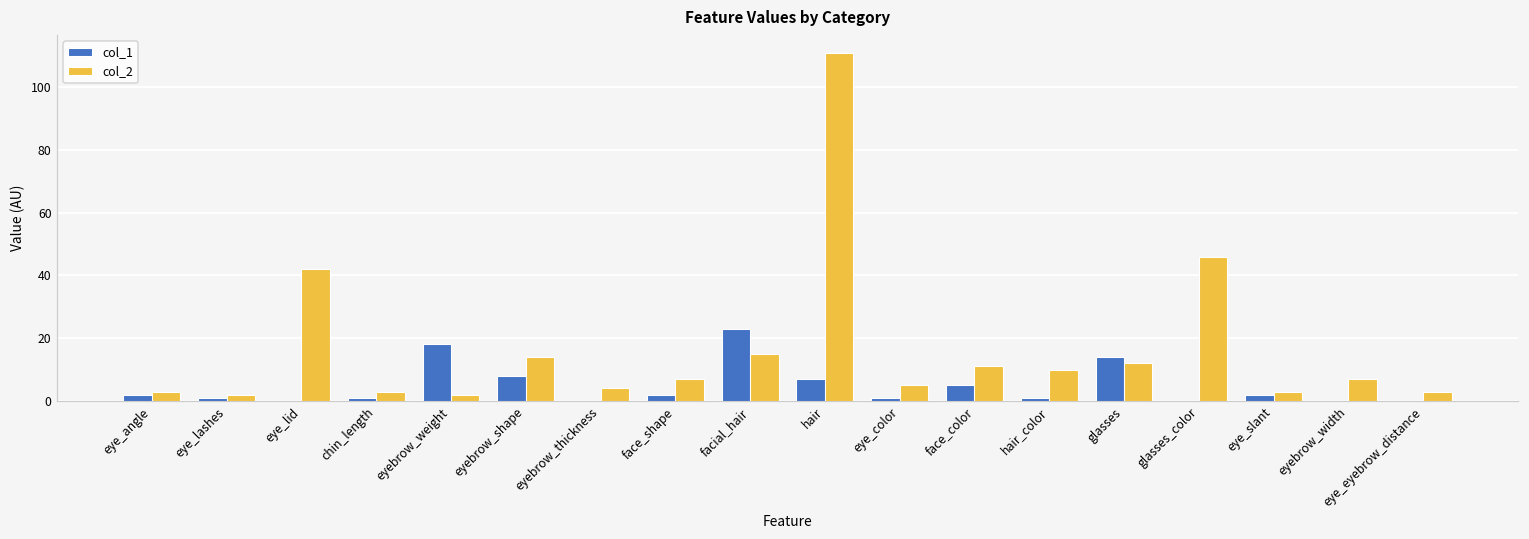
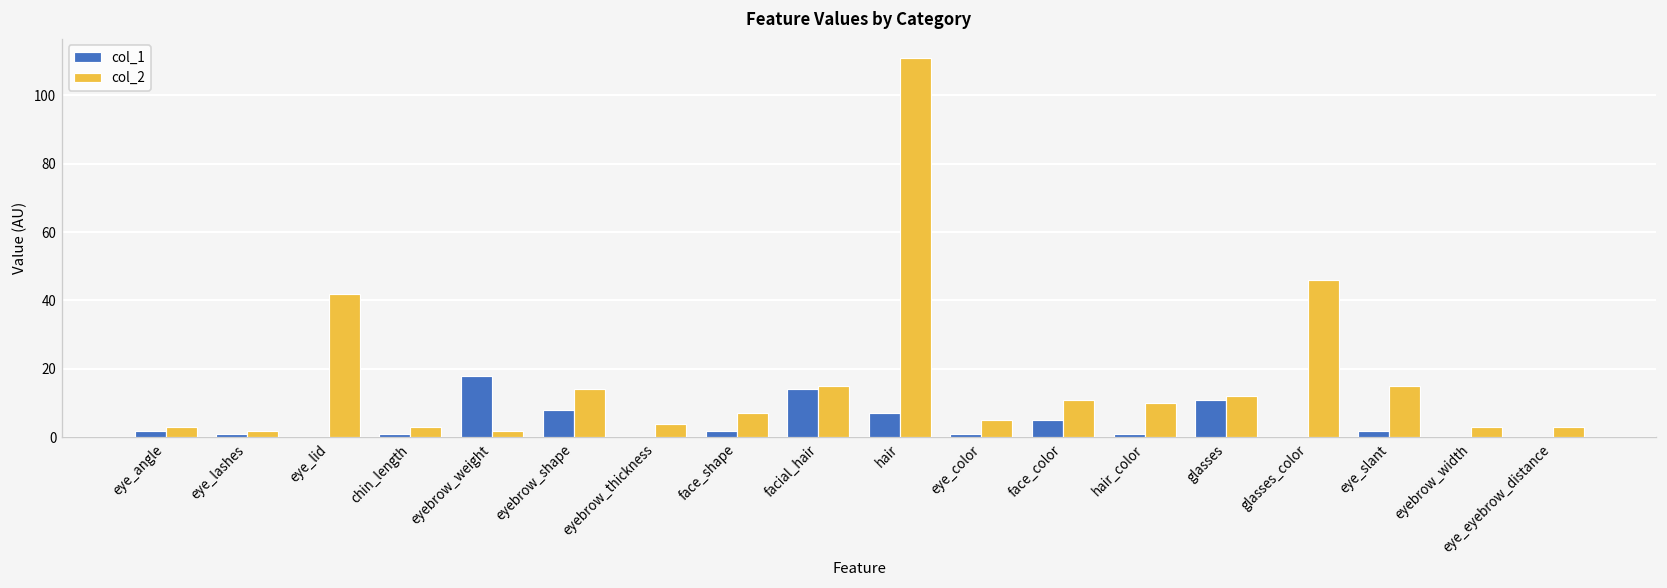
col_1, facial_hair: 23 -> 14
col_1, glasses: 14 -> 11
col_2, eye_slant: 3 -> 15
col_2, eyebrow_width: 7 -> 3
